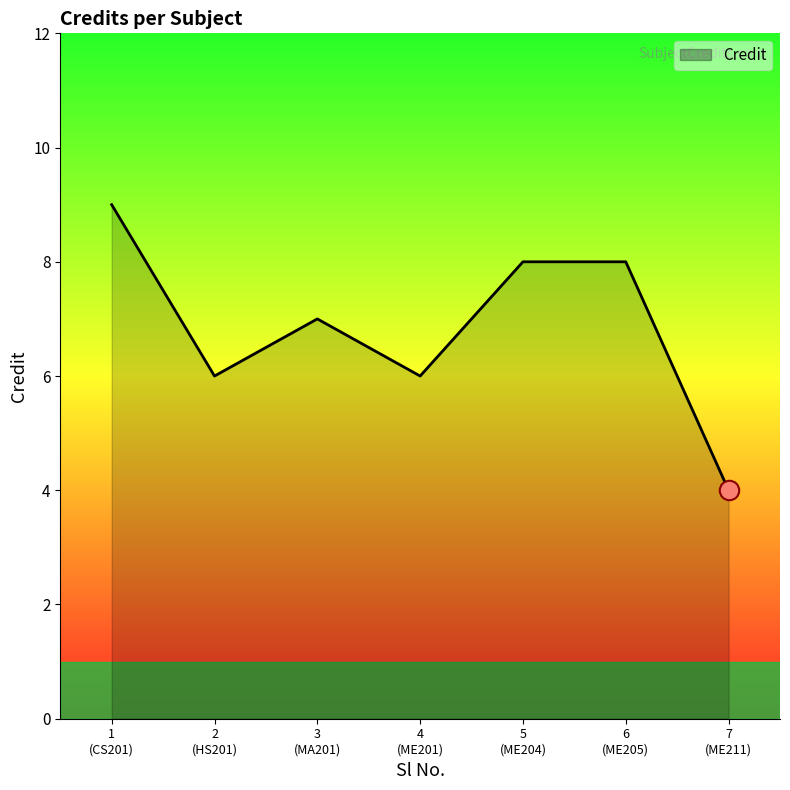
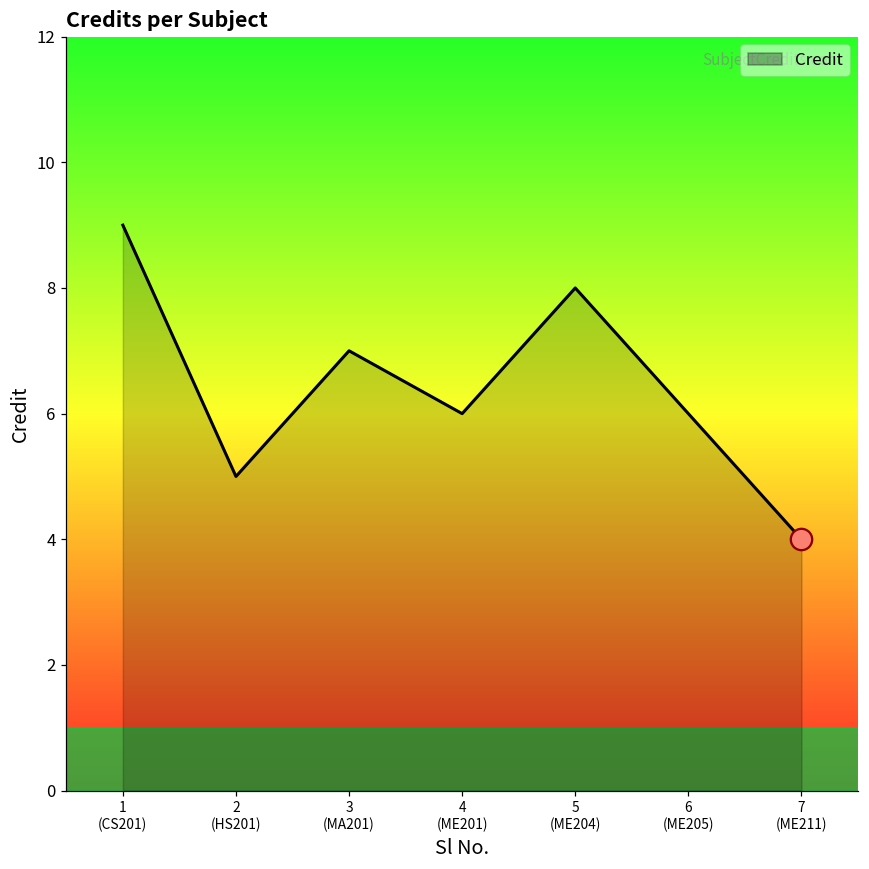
Credit, 2 (HS201): 6 -> 5
Credit, 6 (ME205): 8 -> 6
